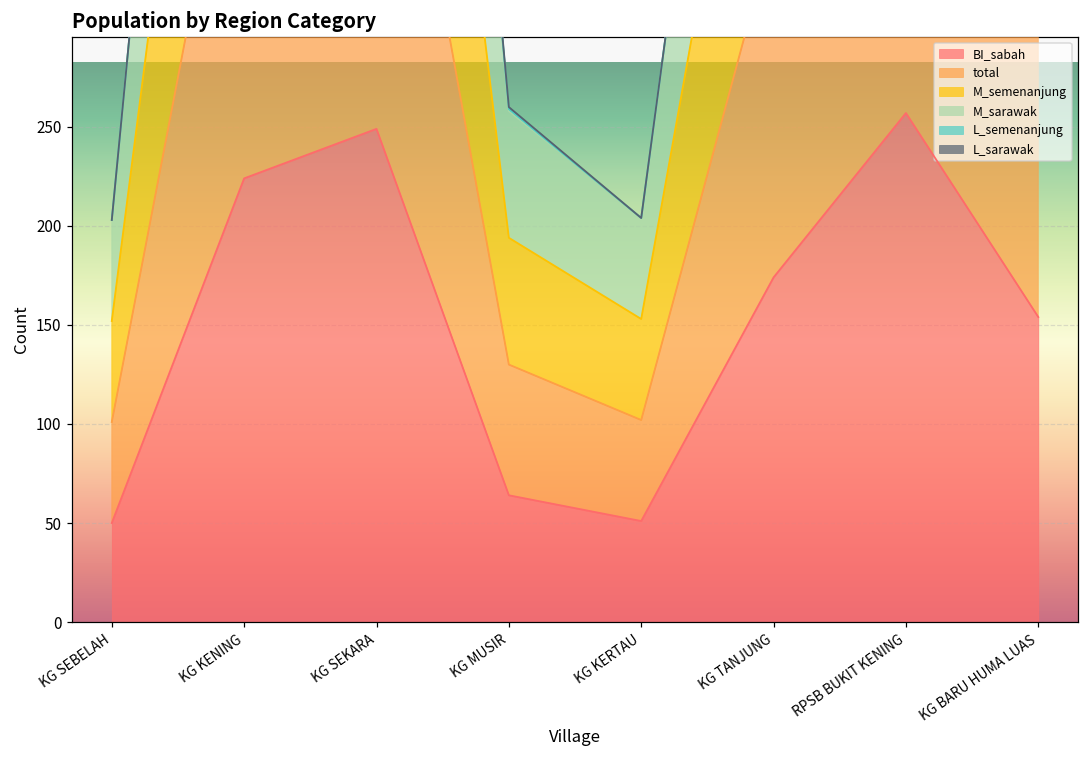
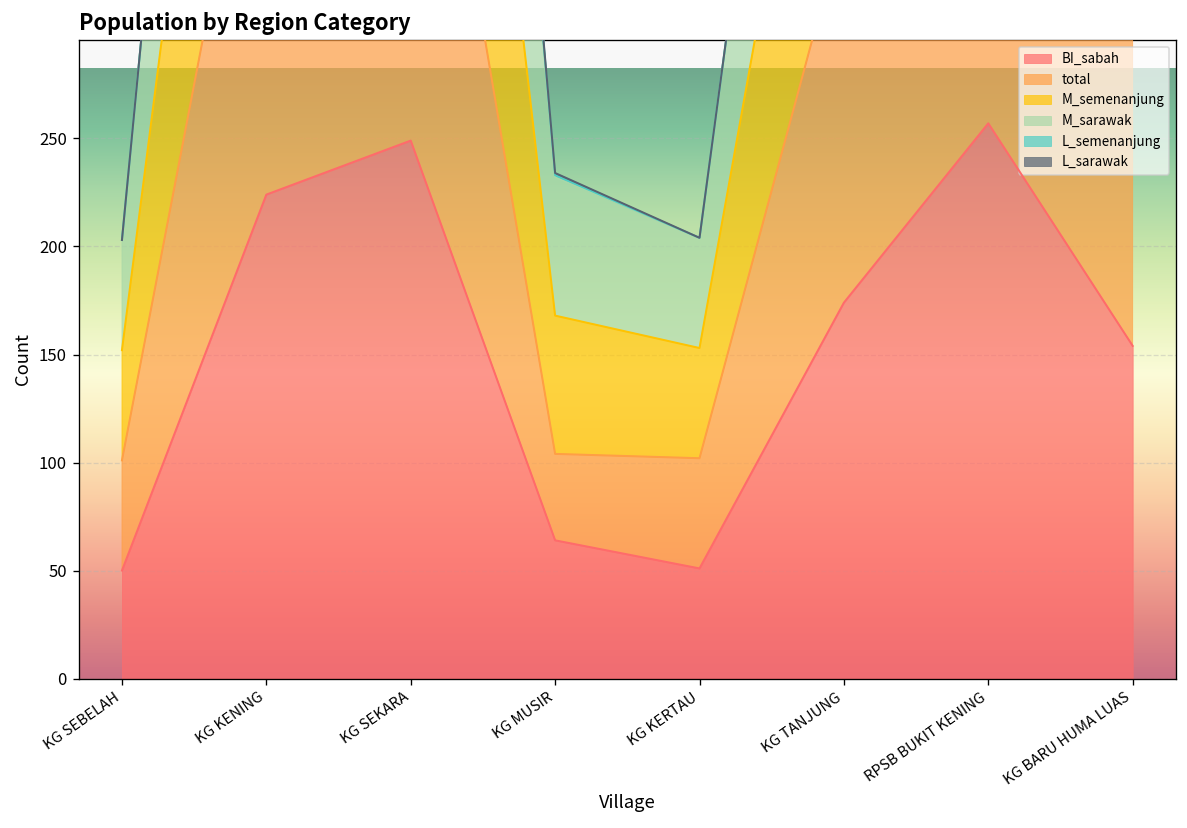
total, KG MUSIR: 66 -> 40
